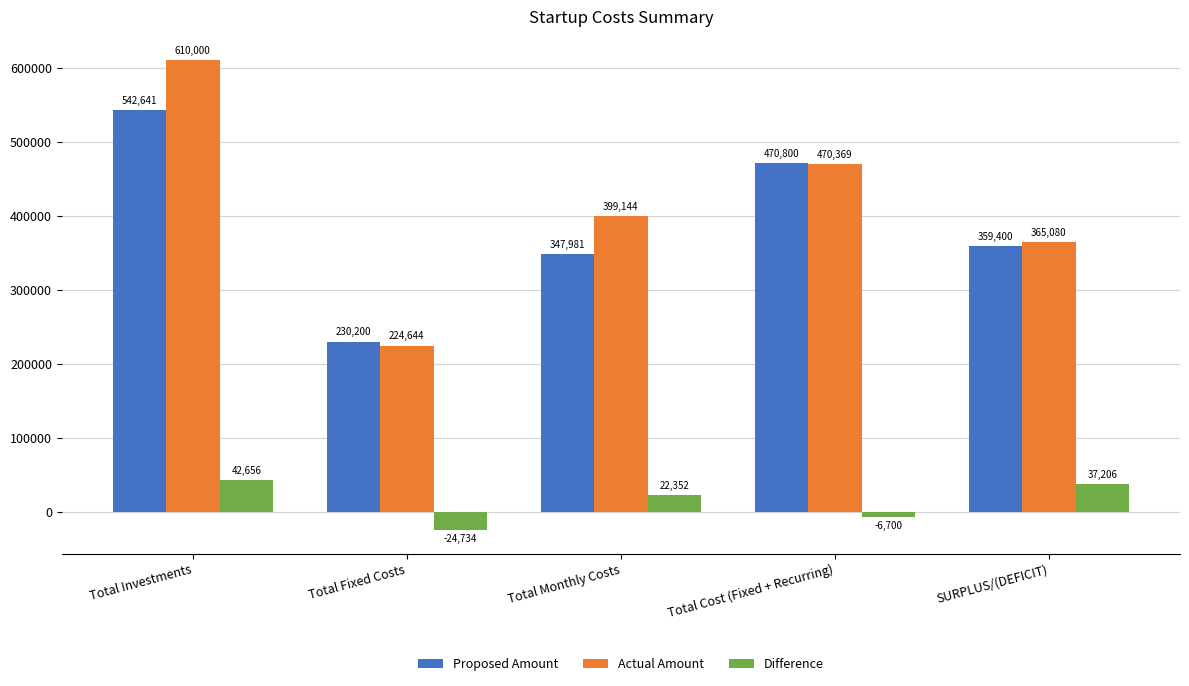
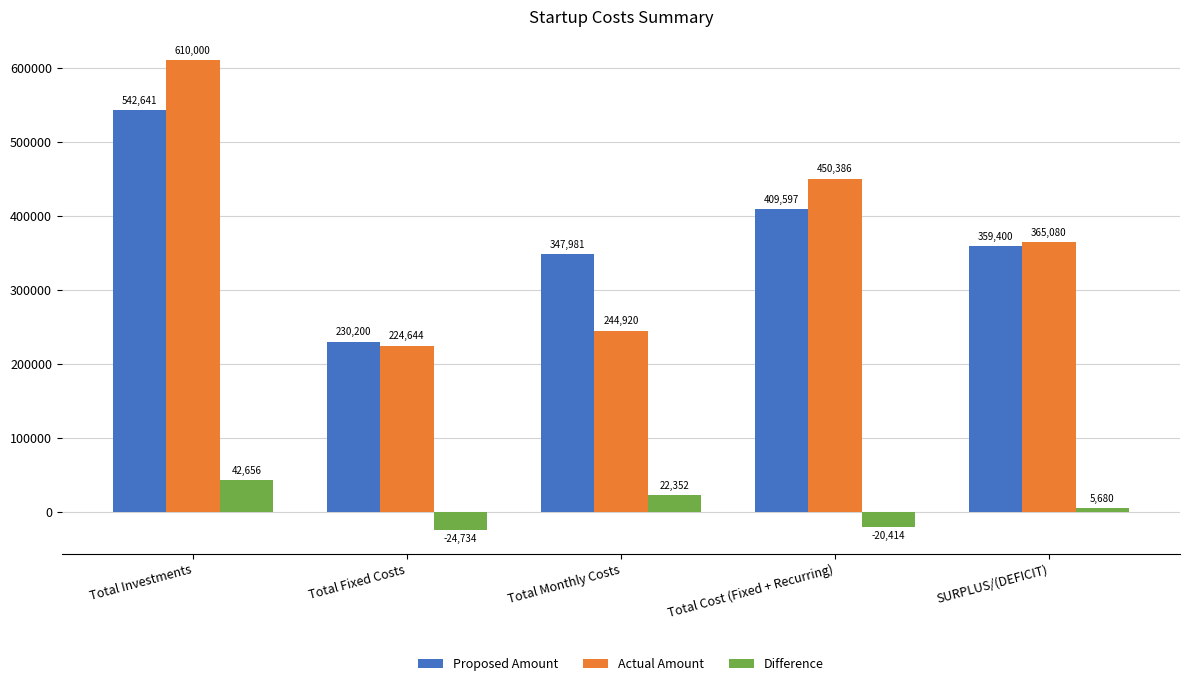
Actual Amount, Total Monthly Costs: 399,144 -> 244,920
Proposed Amount, Total Cost (Fixed + Recurring): 470,800 -> 409,597
Actual Amount, Total Cost (Fixed + Recurring): 470,369 -> 450,386
Difference, Total Cost (Fixed + Recurring): -6,700 -> -20,414
Difference, SURPLUS/(DEFICIT): 37,206 -> 5,680
